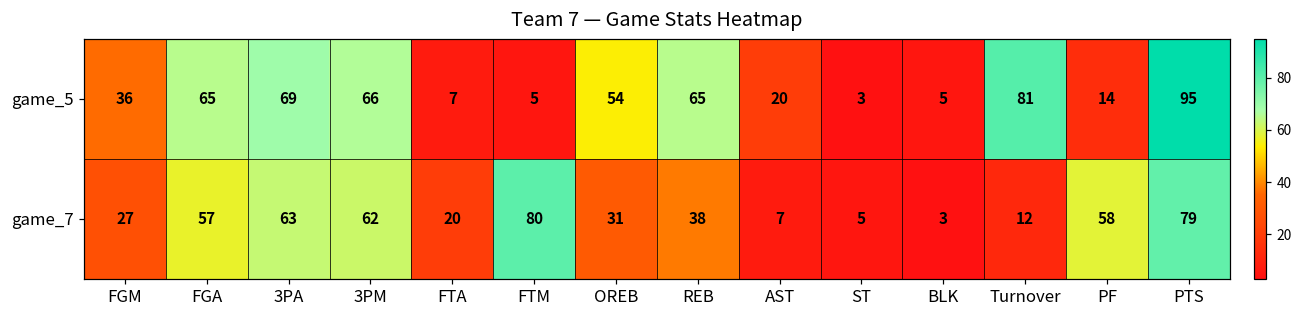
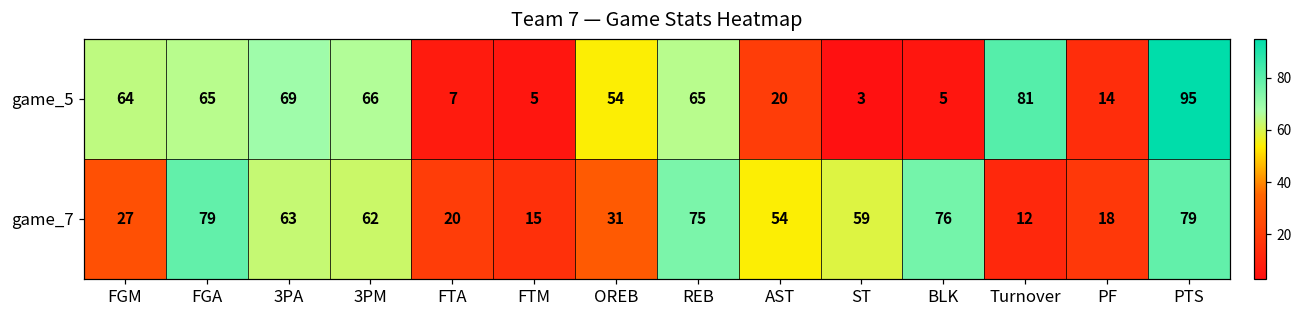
game_5, FGM: 36 -> 64
game_7, FGA: 57 -> 79
game_7, FTM: 80 -> 15
game_7, REB: 38 -> 75
game_7, AST: 7 -> 54
game_7, ST: 5 -> 59
game_7, BLK: 3 -> 76
game_7, PF: 58 -> 18
